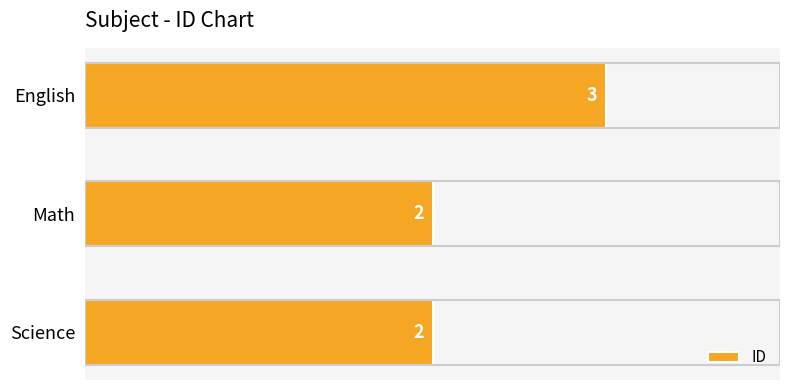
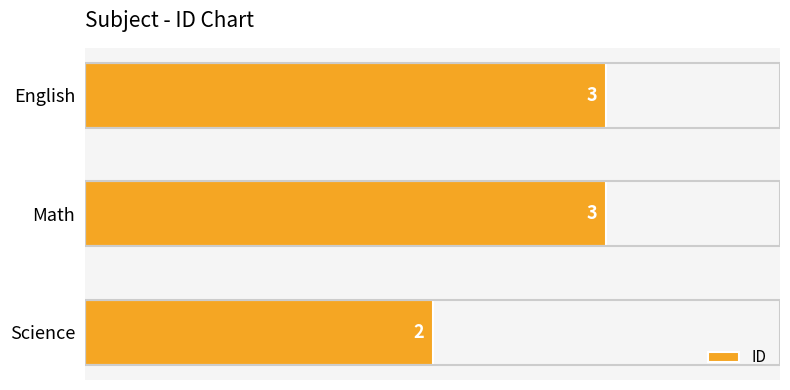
Math: 2 -> 3
